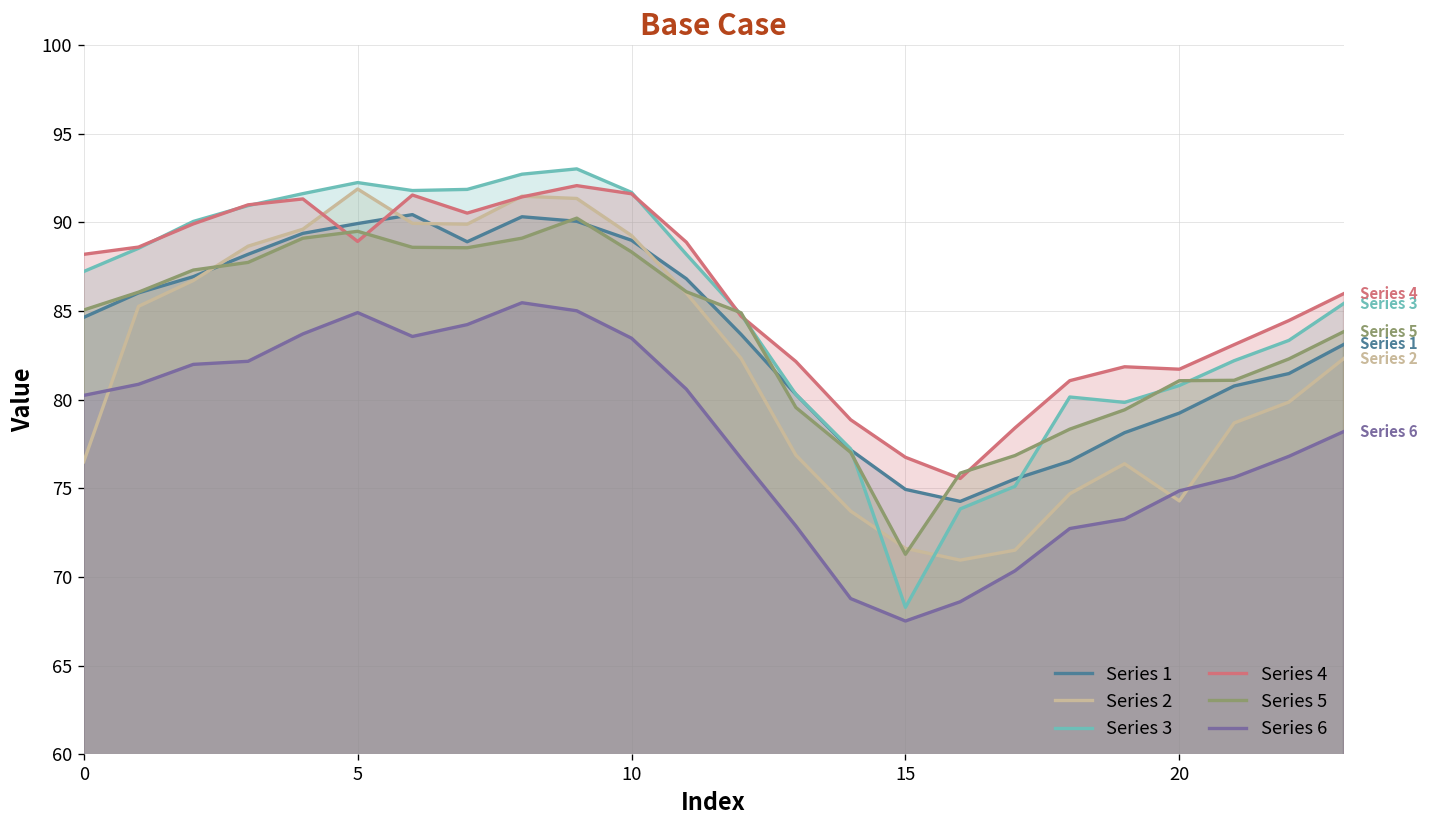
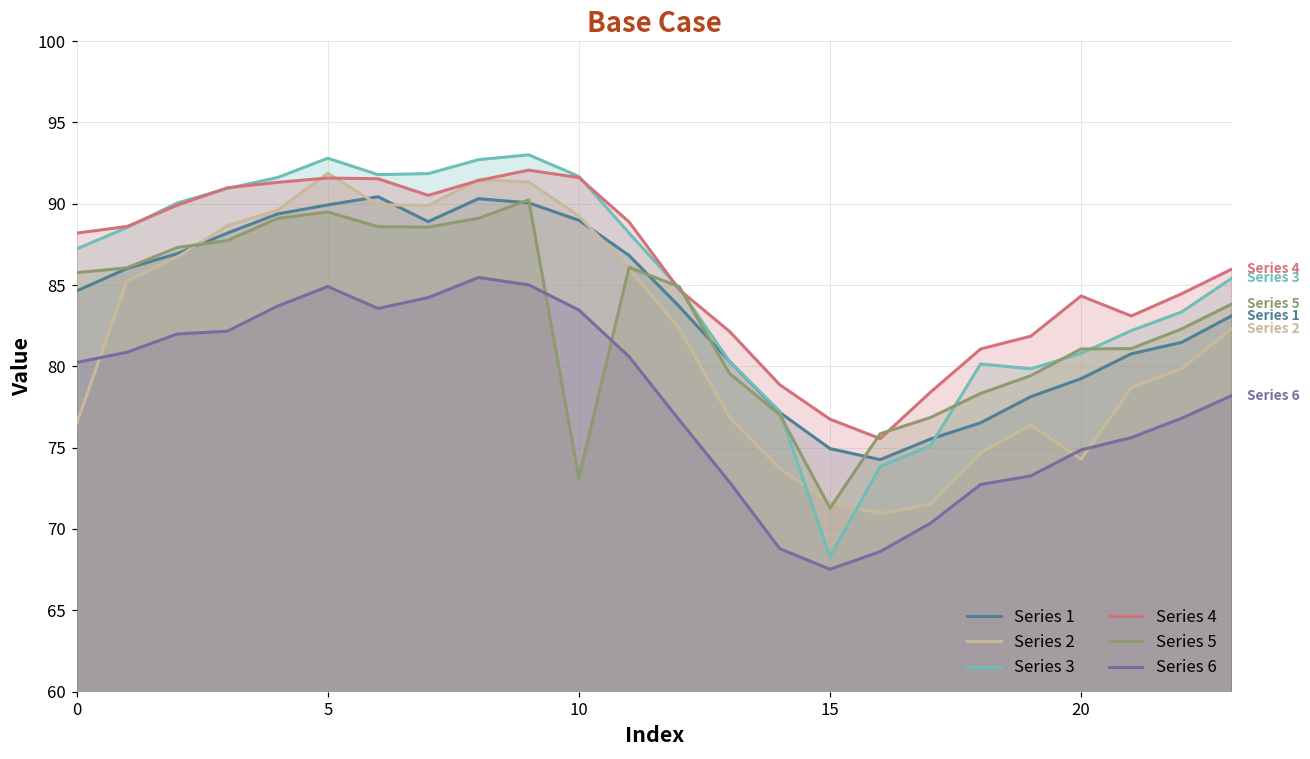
Series 5, 0: 85.1 -> 85.8
Series 3, 5: 92.2 -> 92.8
Series 4, 5: 88.9 -> 91.6
Series 5, 10: 88.3 -> 73.1
Series 4, 20: 81.7 -> 84.3
